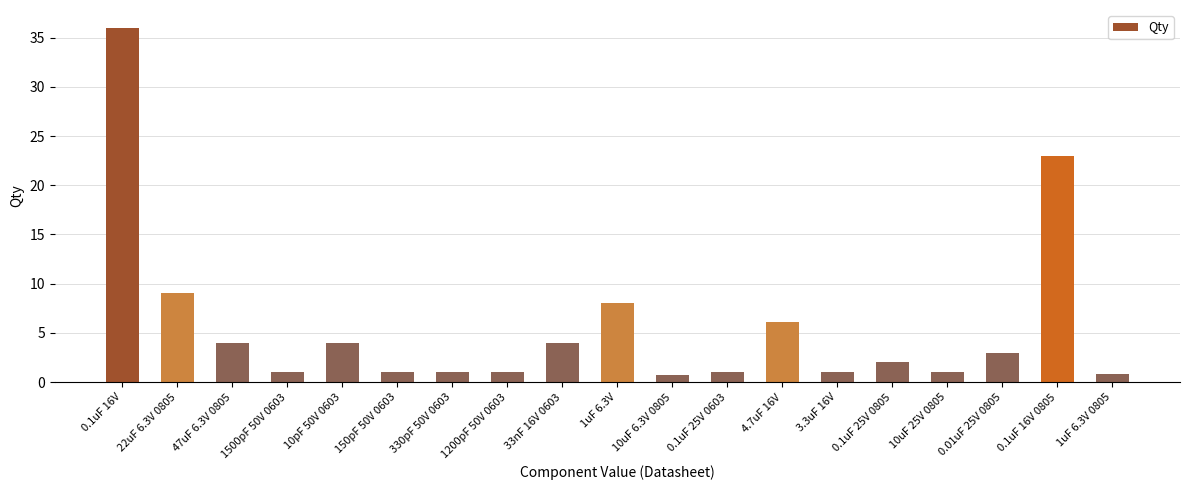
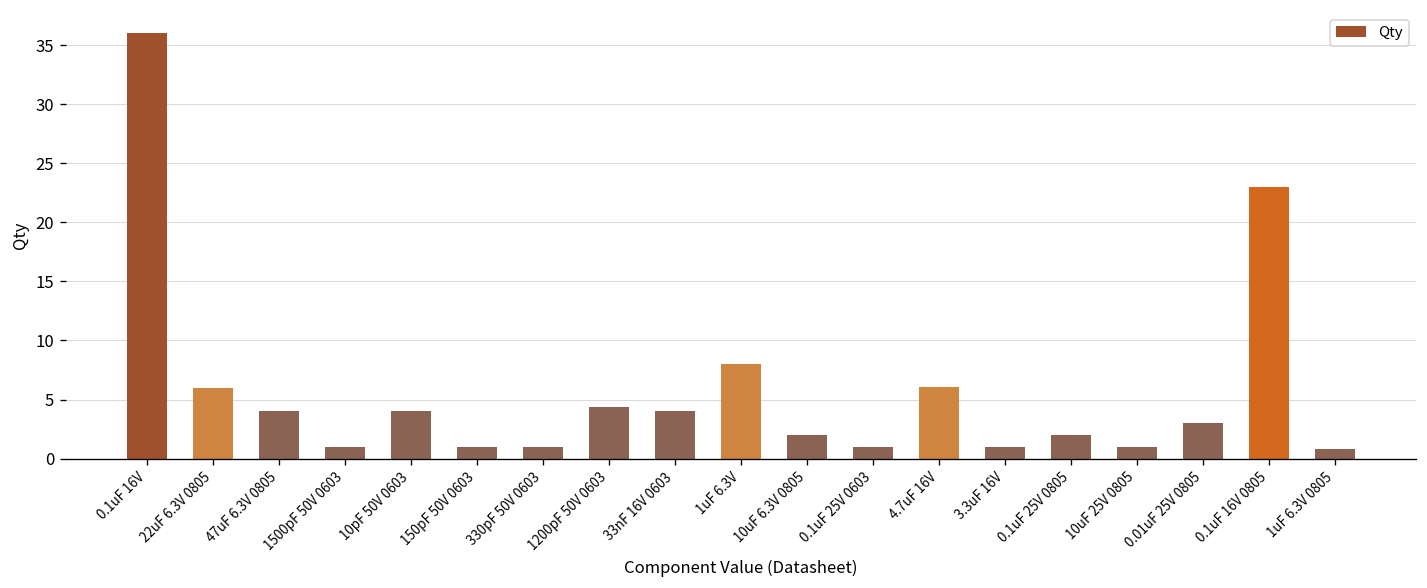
22uF 6.3V 0805: 9 -> 6
1200pF 50V 0603: 1 -> 4
10uF 6.3V 0805: 1 -> 2
